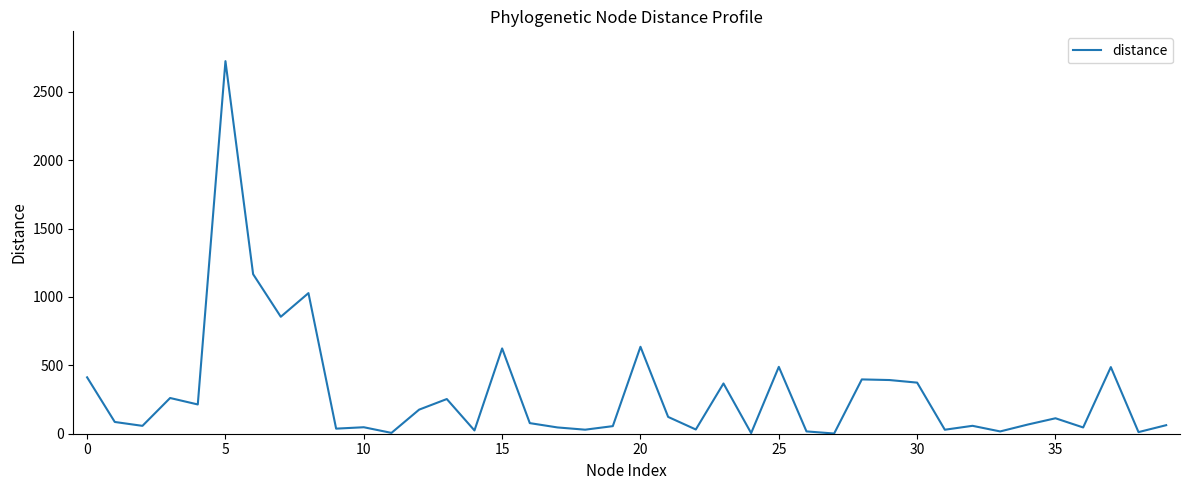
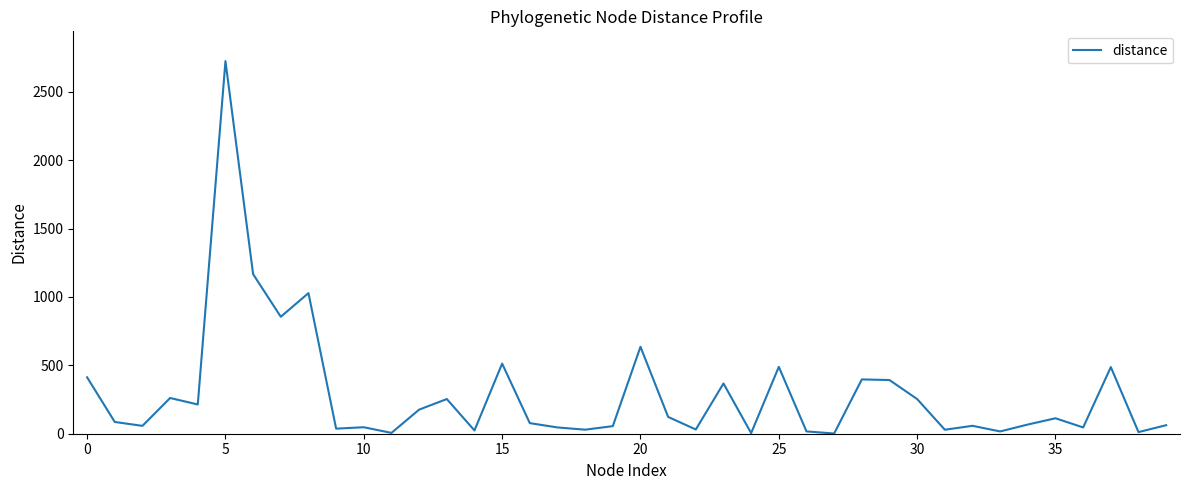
15: 620 -> 510
30: 370 -> 250
